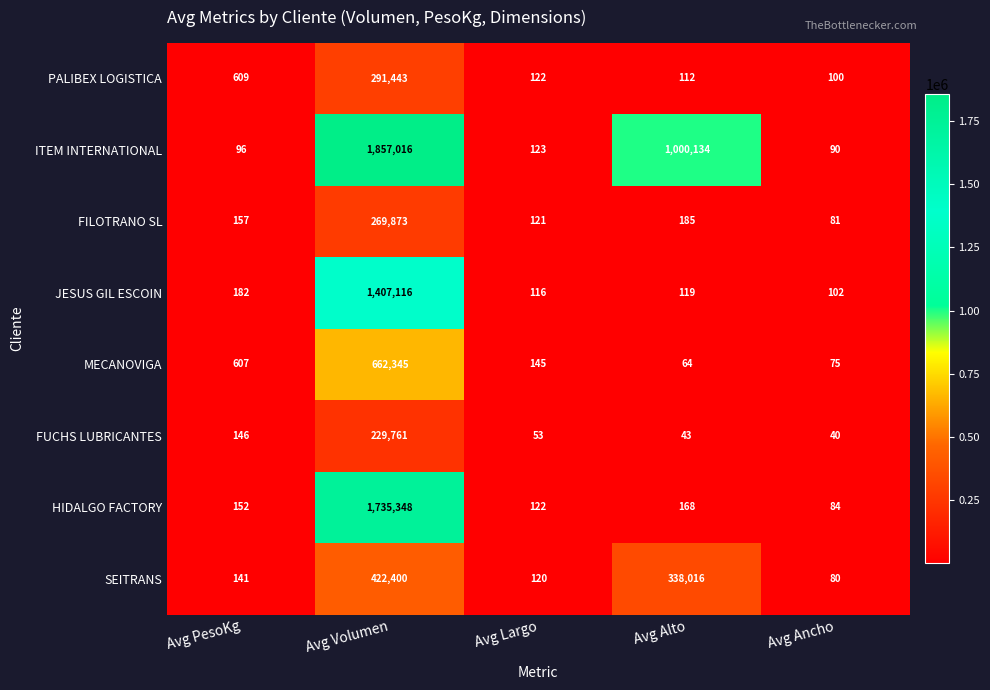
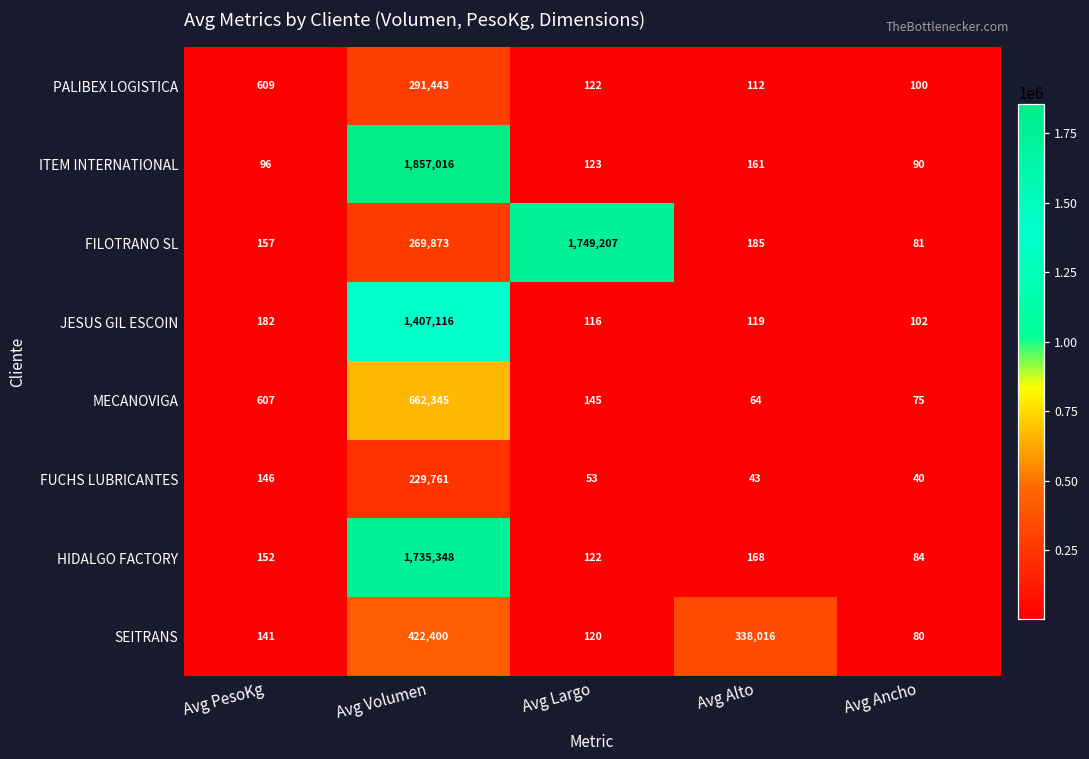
ITEM INTERNATIONAL, Avg Alto: 1,000,134 -> 161
FILOTRANO SL, Avg Largo: 121 -> 1,749,207
